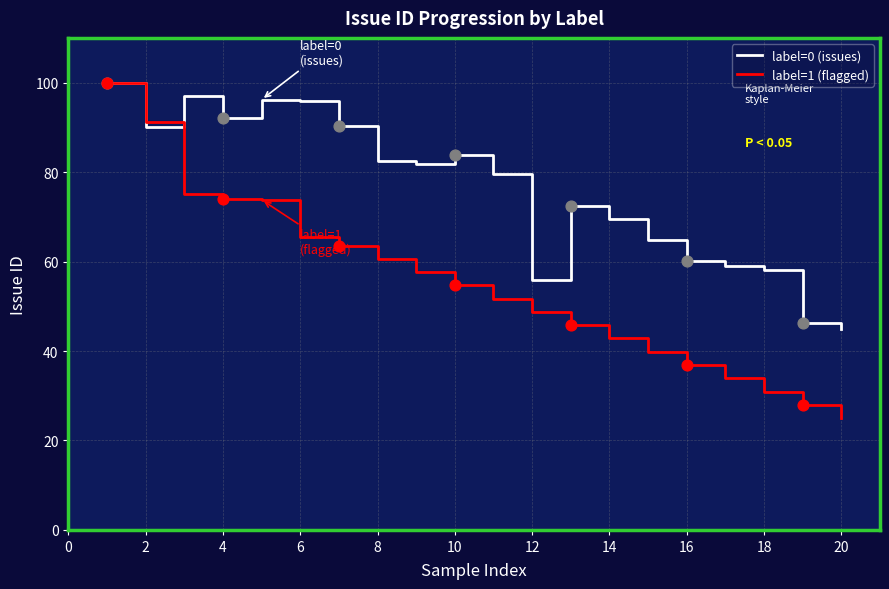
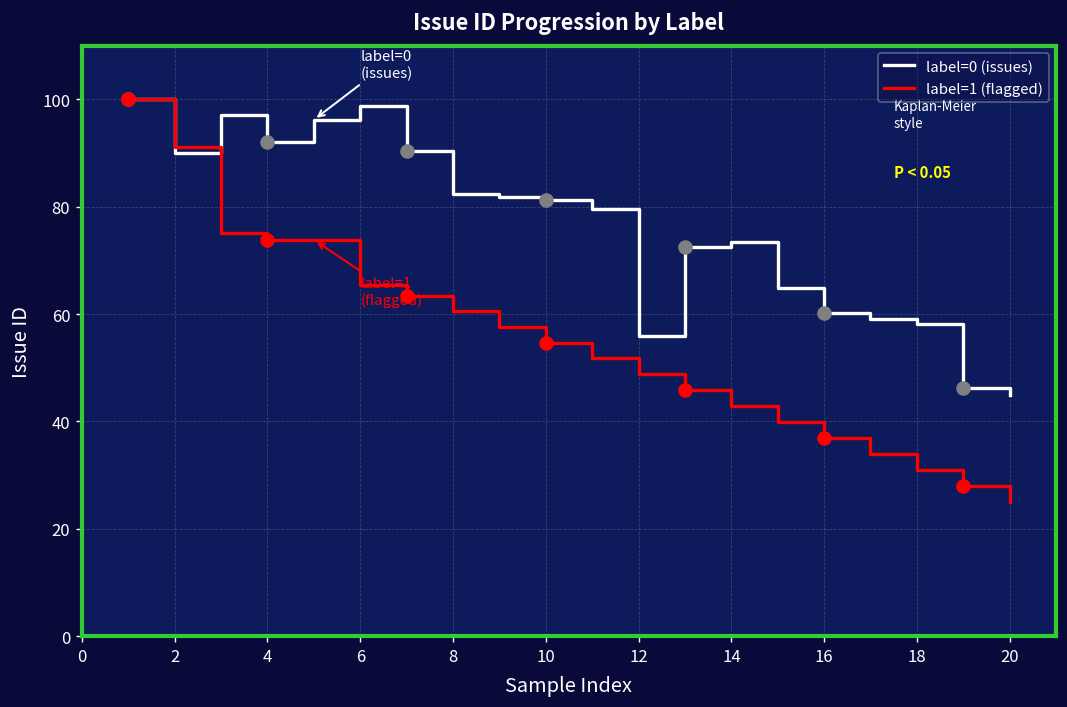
label=0 (issues), 6: 96 -> 99
label=0 (issues), 10: 84 -> 81
label=0 (issues), 14: 70 -> 73
